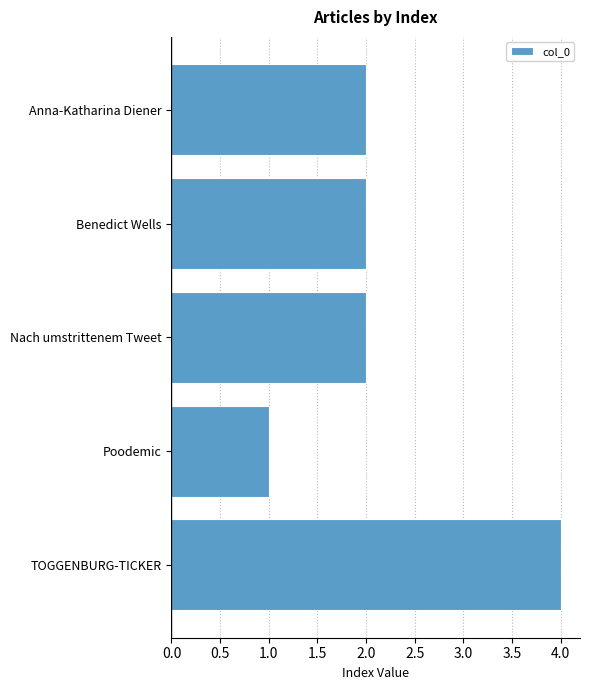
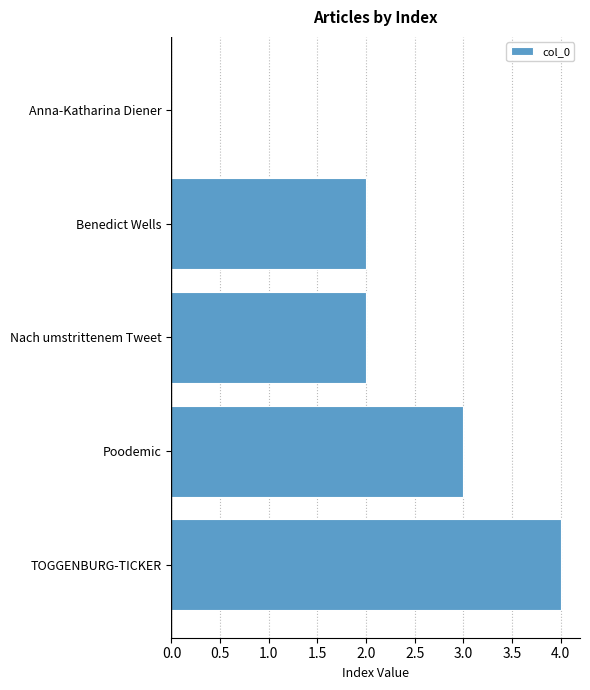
Anna-Katharina Diener: 2 -> 0
Poodemic: 1 -> 3
